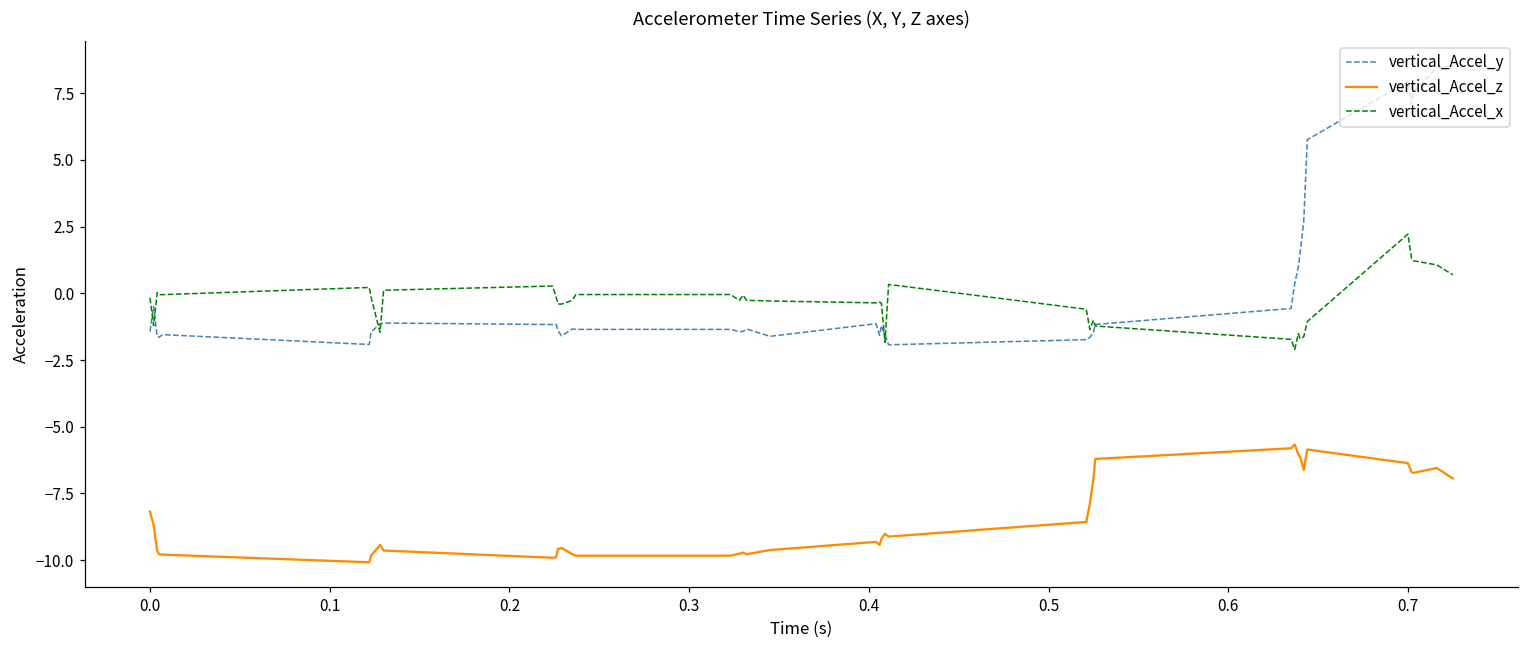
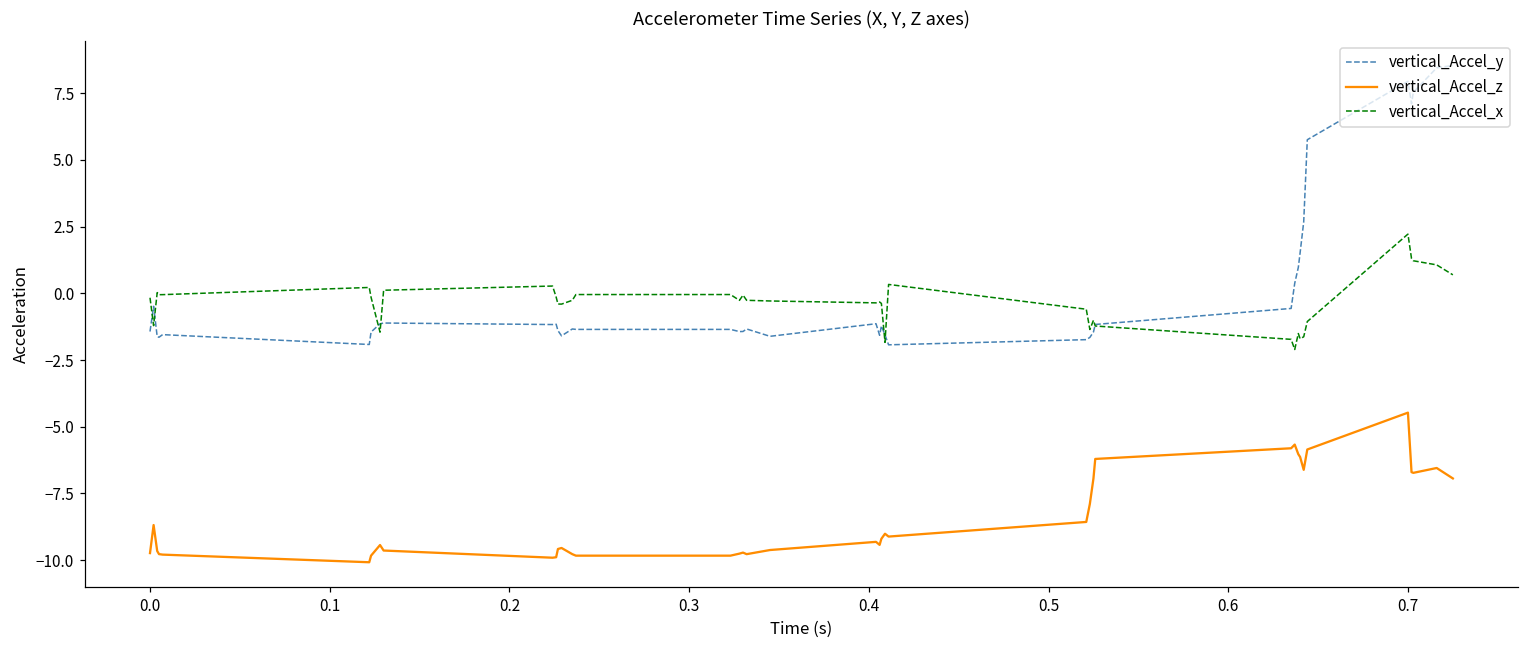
vertical_Accel_z, 0.0: -8.2 -> -9.7
vertical_Accel_z, 0.7: -6.4 -> -4.5
